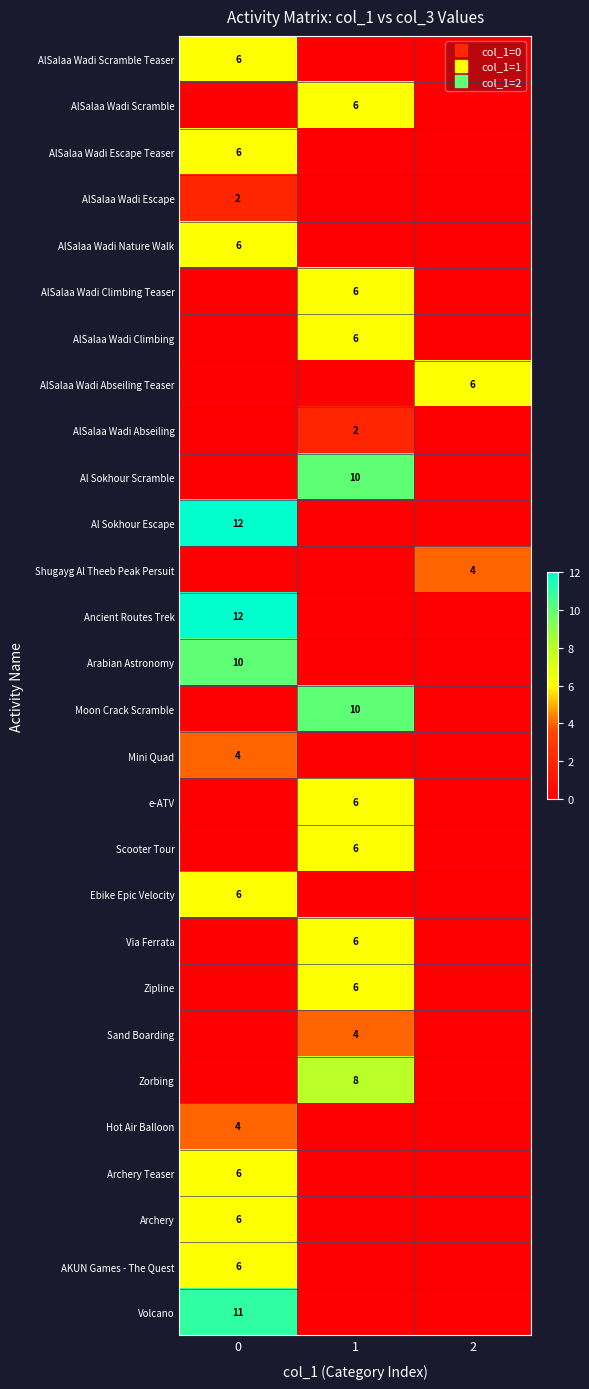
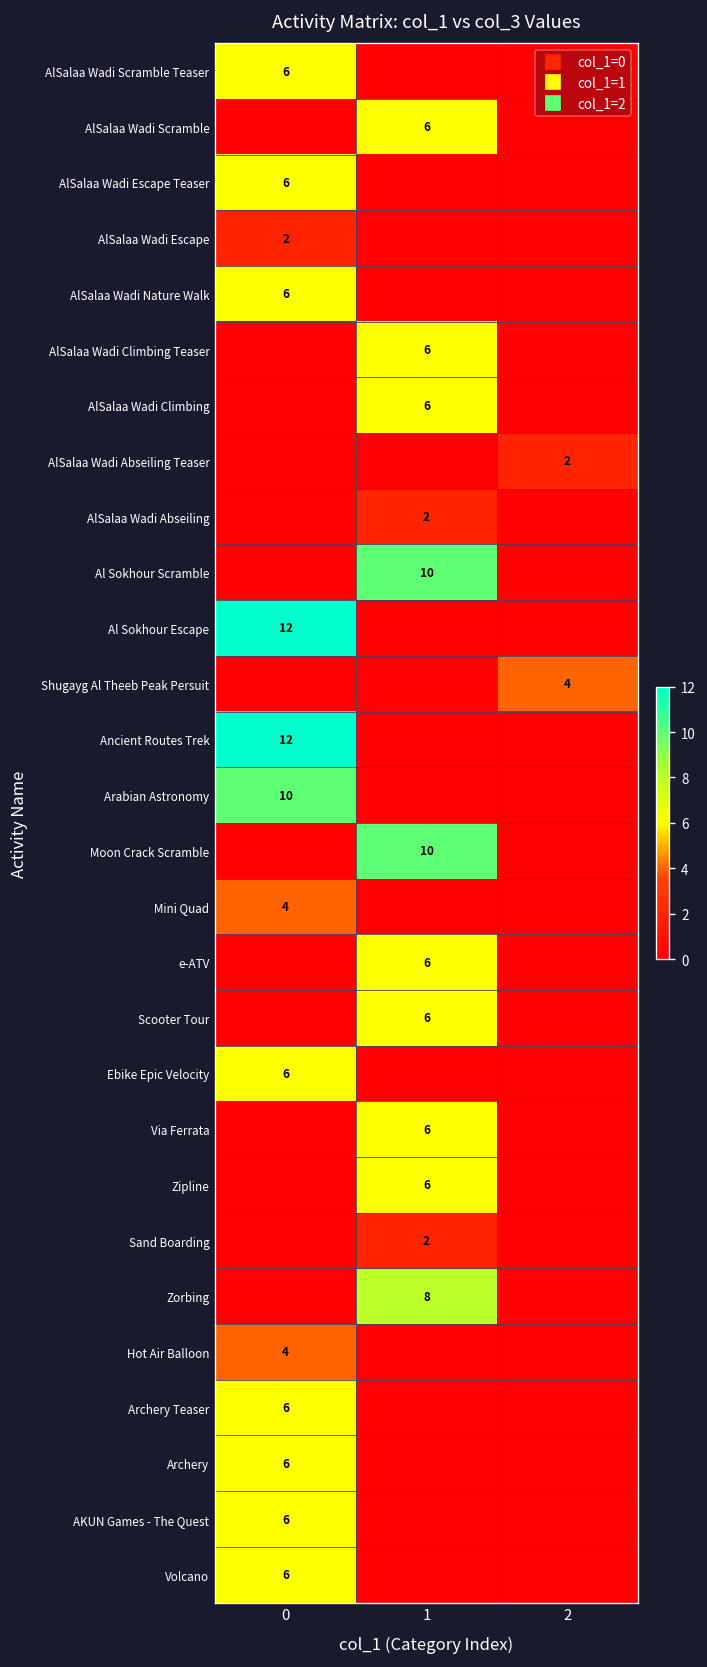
AlSalaa Wadi Abseiling Teaser, 2: 6 -> 2
Sand Boarding, 1: 4 -> 2
Volcano, 0: 11 -> 6
